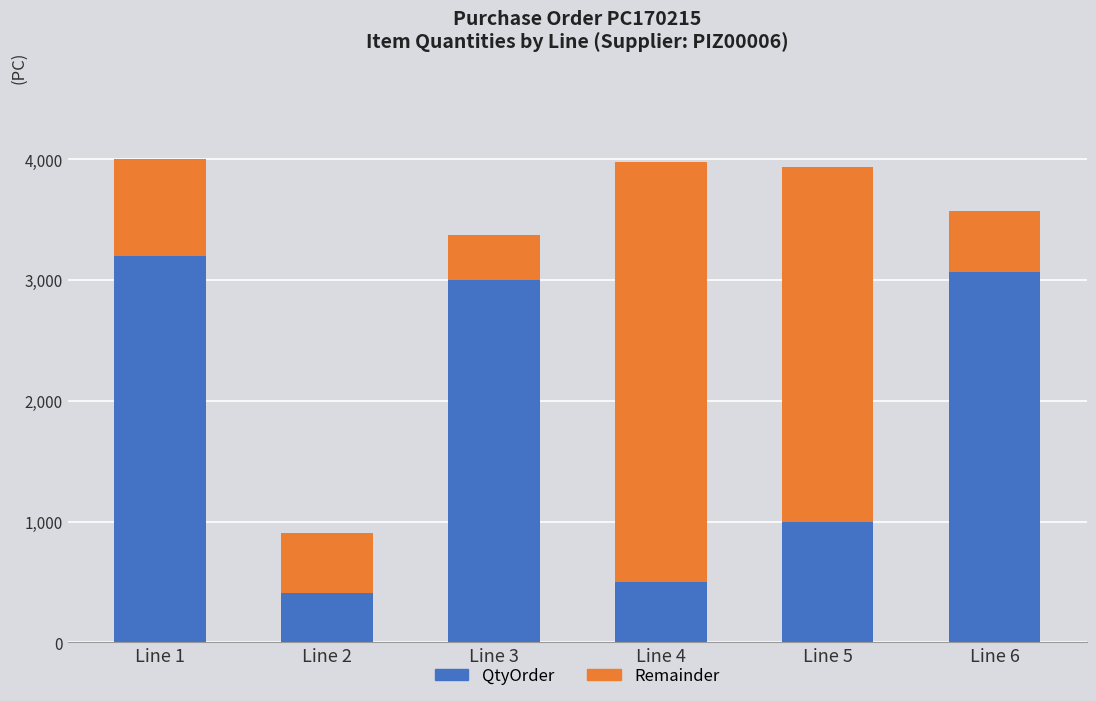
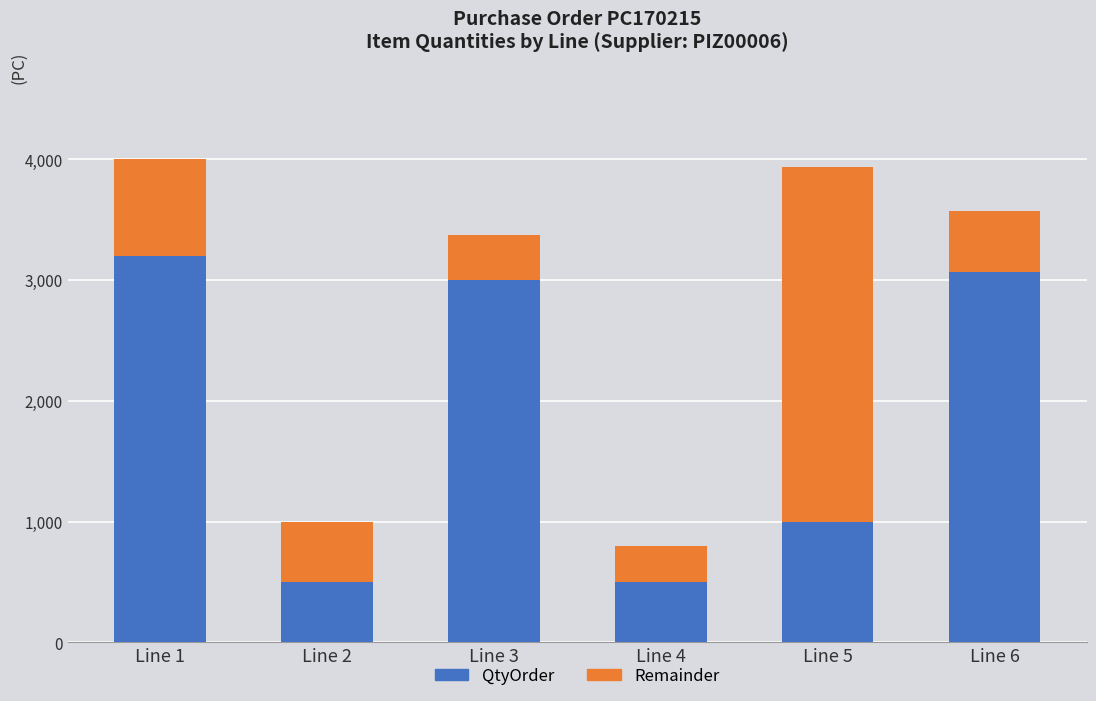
QtyOrder, Line 2: 410 -> 500
Remainder, Line 4: 3,480 -> 300
